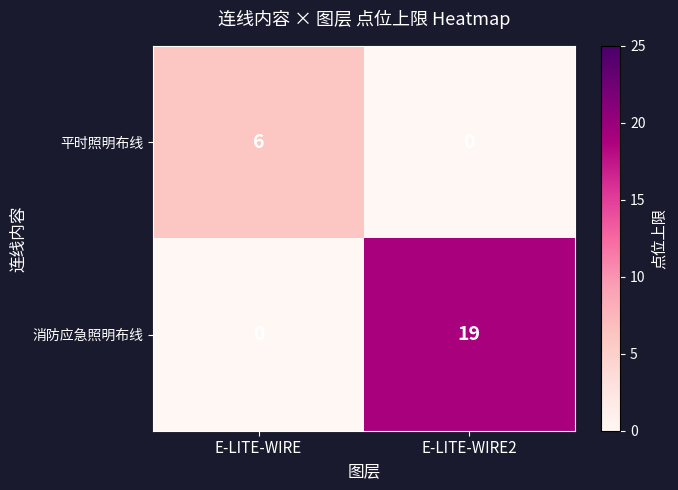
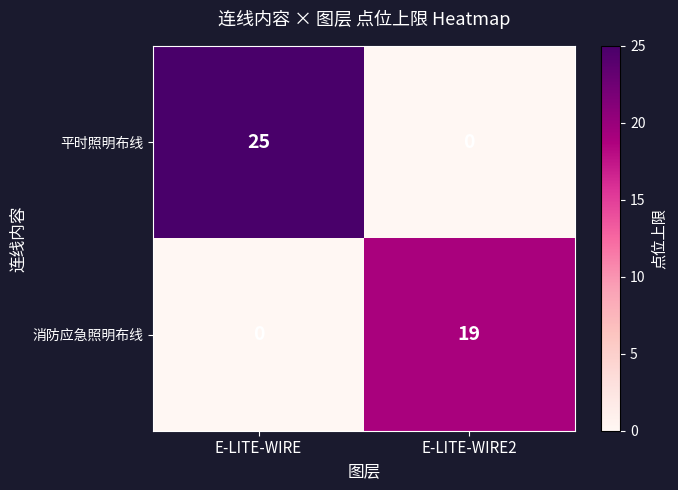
平时照明布线, E-LITE-WIRE: 6 -> 25
